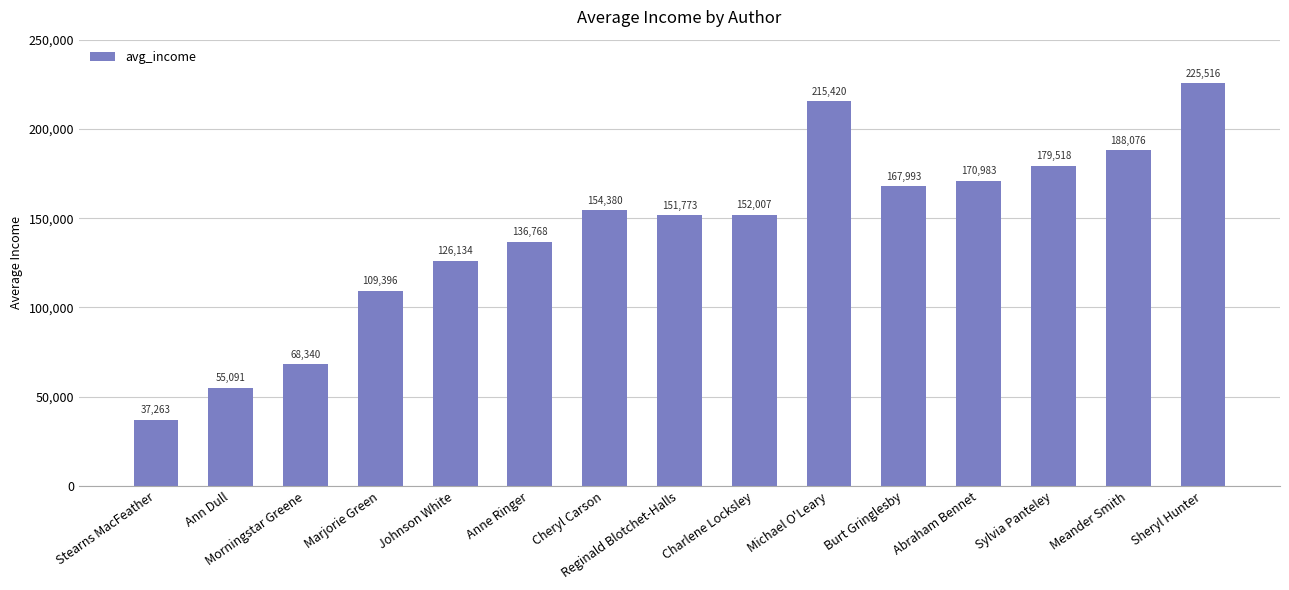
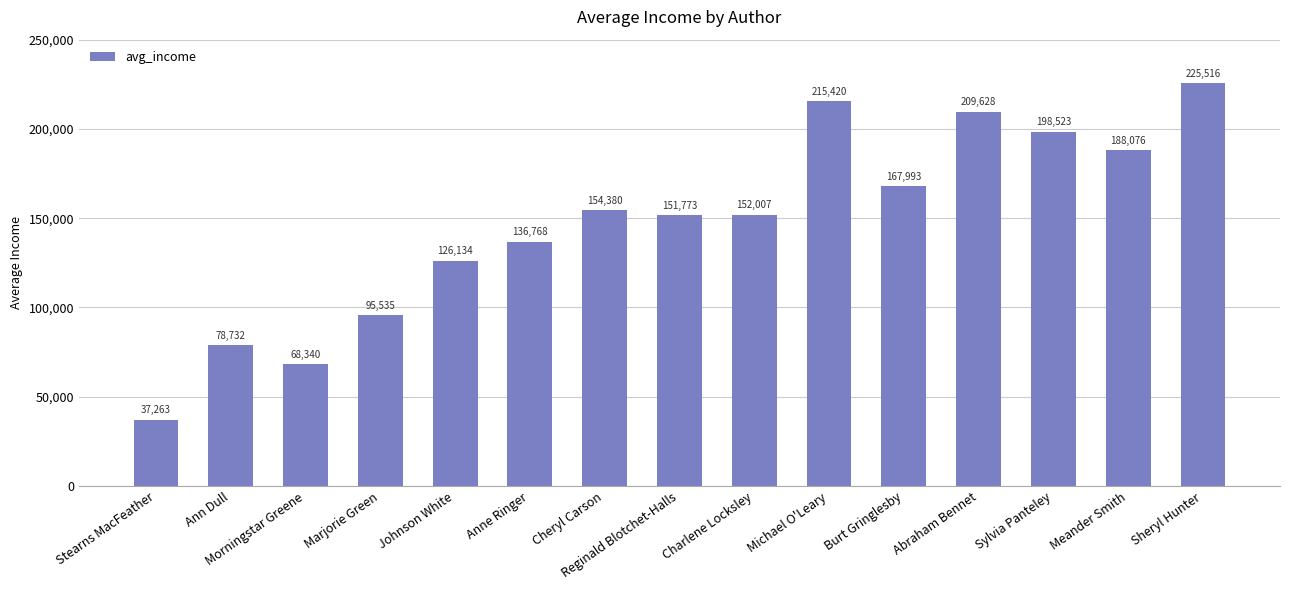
Ann Dull: 55,091 -> 78,732
Marjorie Green: 109,396 -> 95,535
Abraham Bennet: 170,983 -> 209,628
Sylvia Panteley: 179,518 -> 198,523
